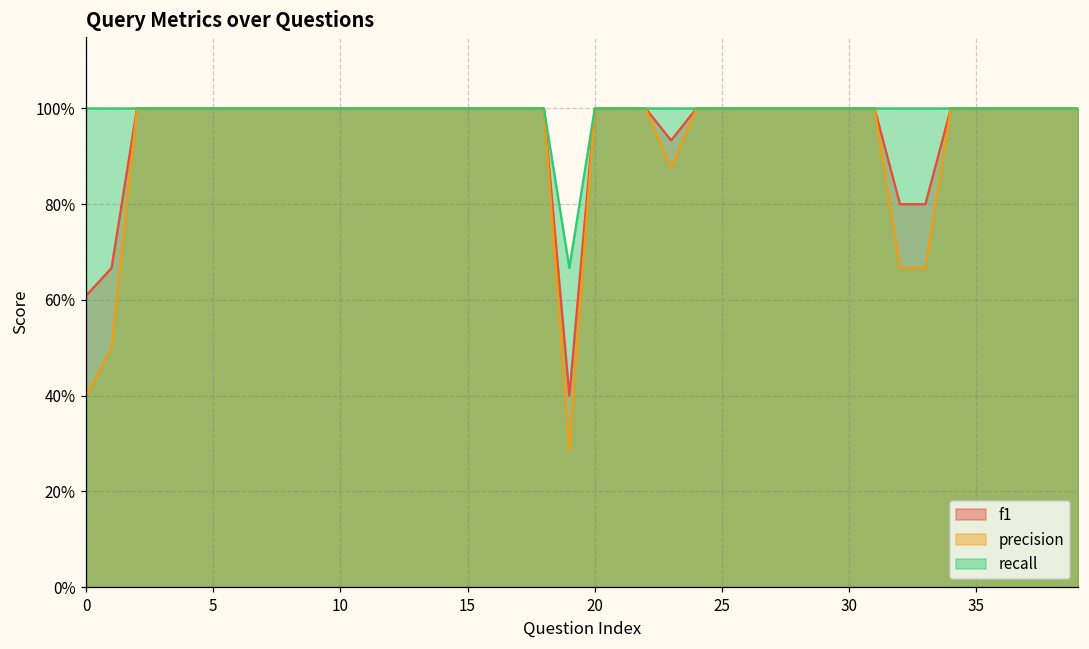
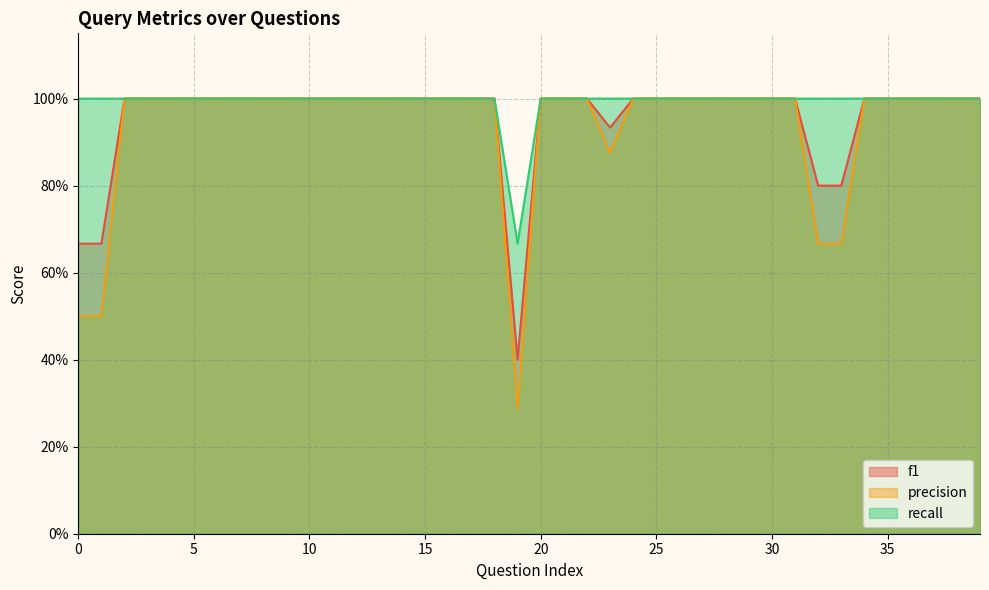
f1, 0: 61% -> 67%
precision, 0: 40% -> 50%
